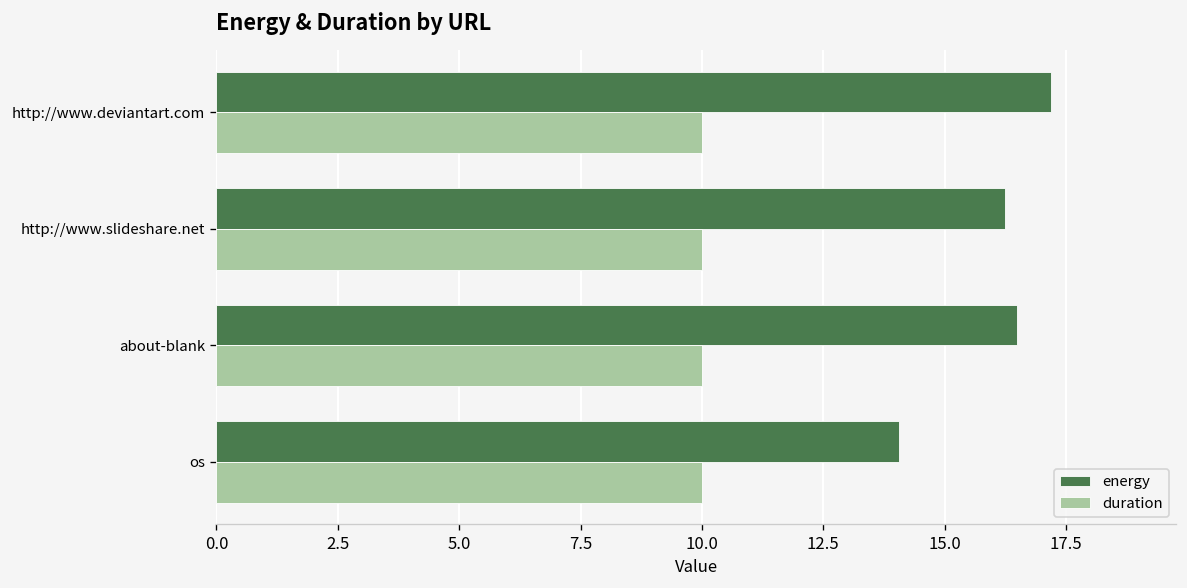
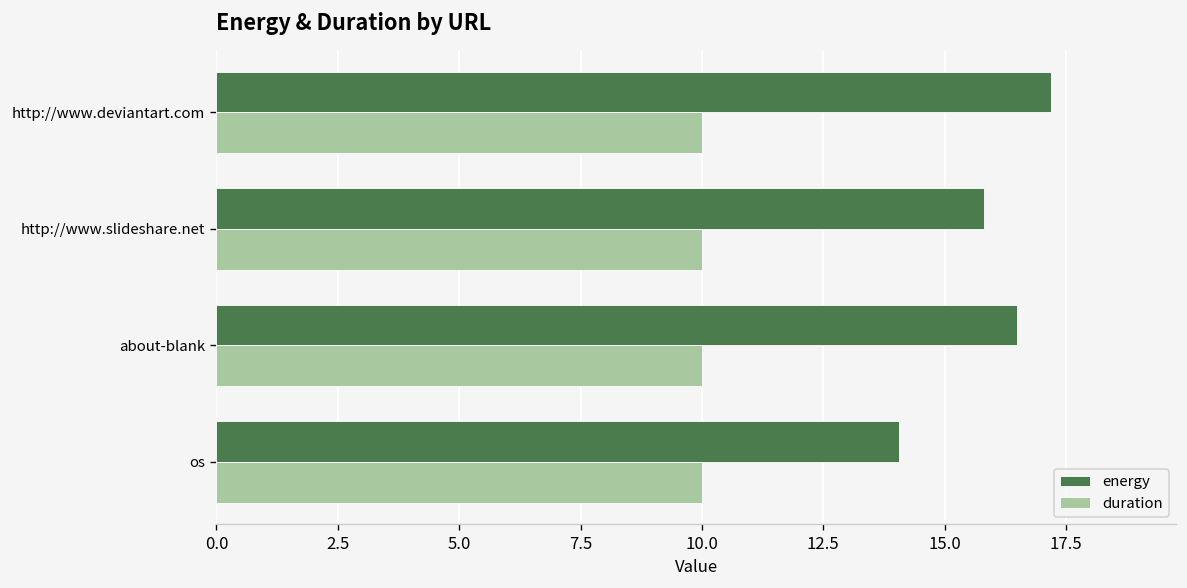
energy, http://www.slideshare.net: 16.3 -> 15.8
